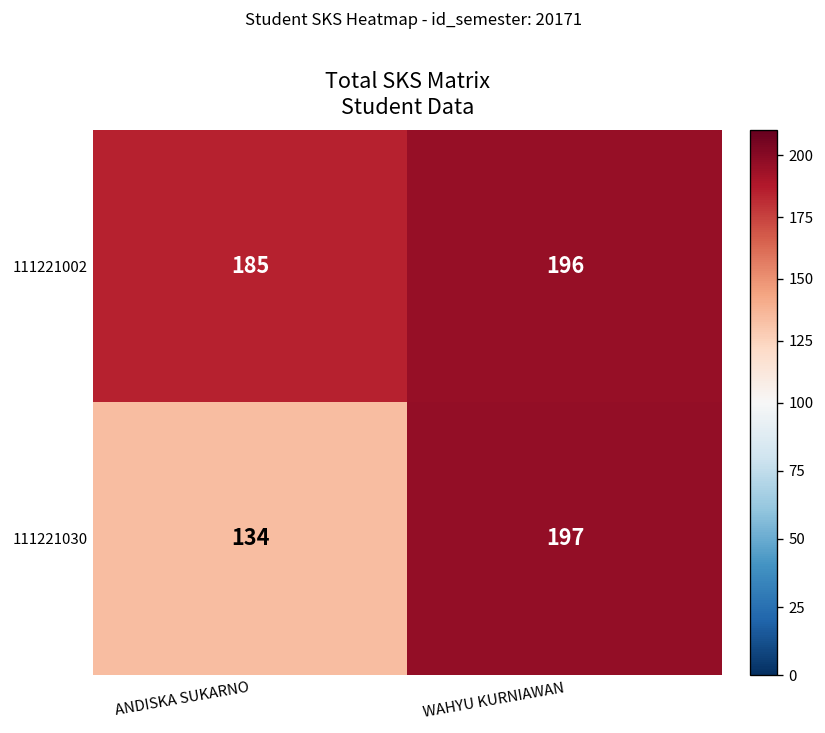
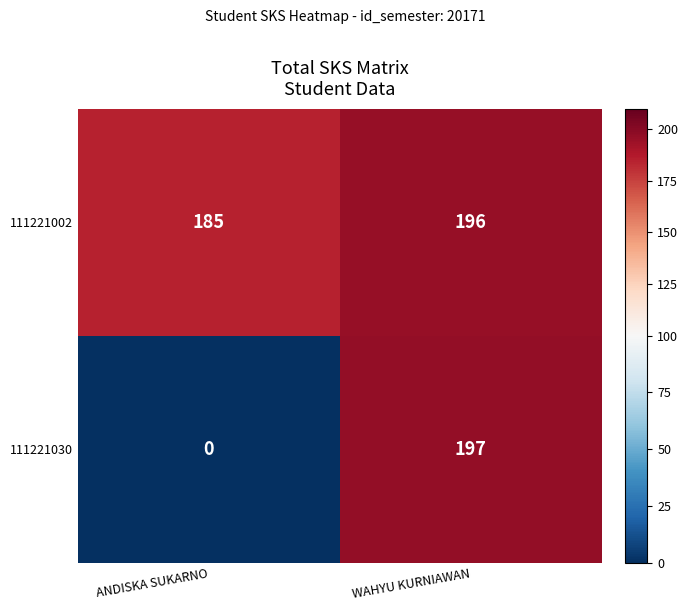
111221030, ANDISKA SUKARNO: 134 -> 0
